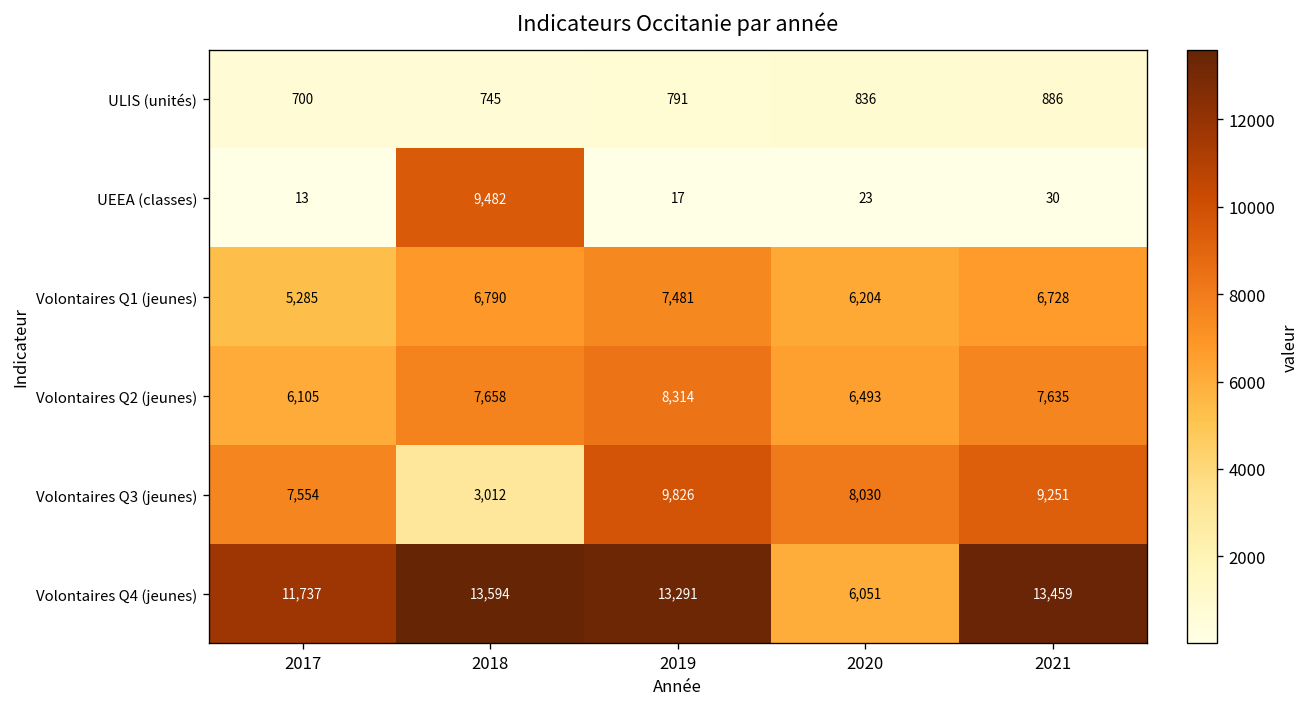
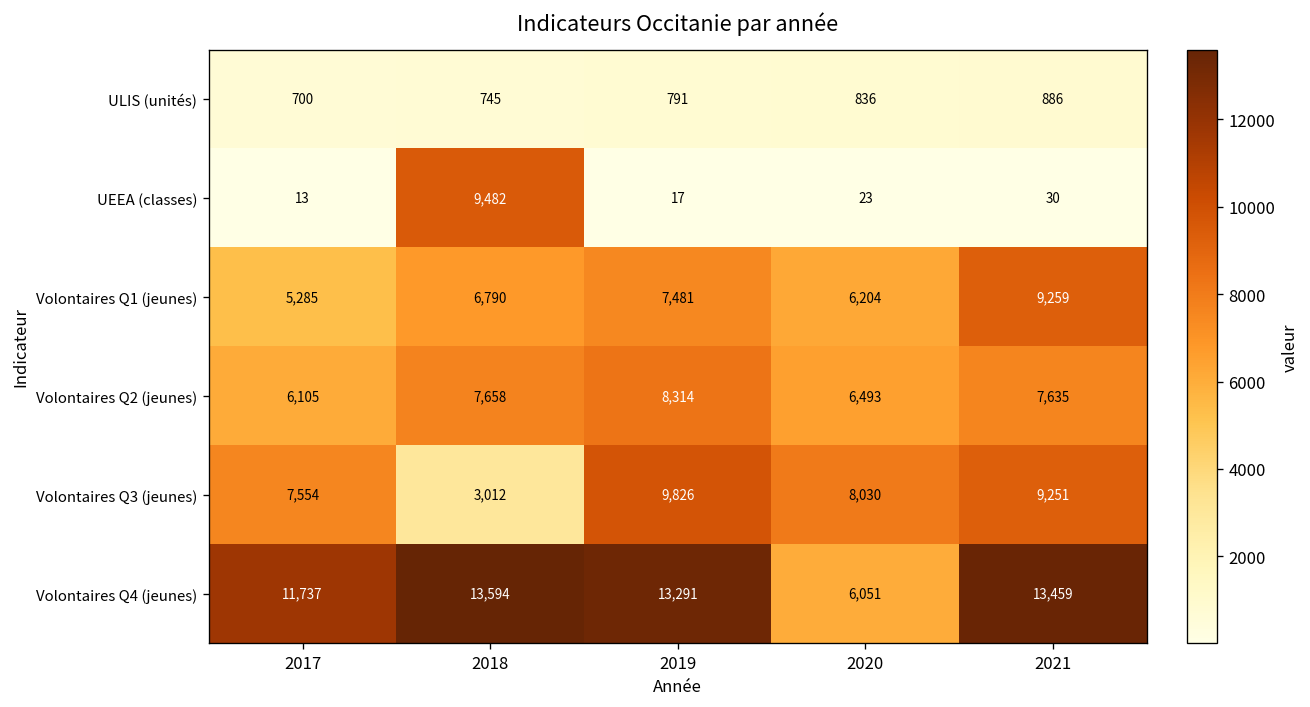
Volontaires Q1 (jeunes), 2021: 6,728 -> 9,259
